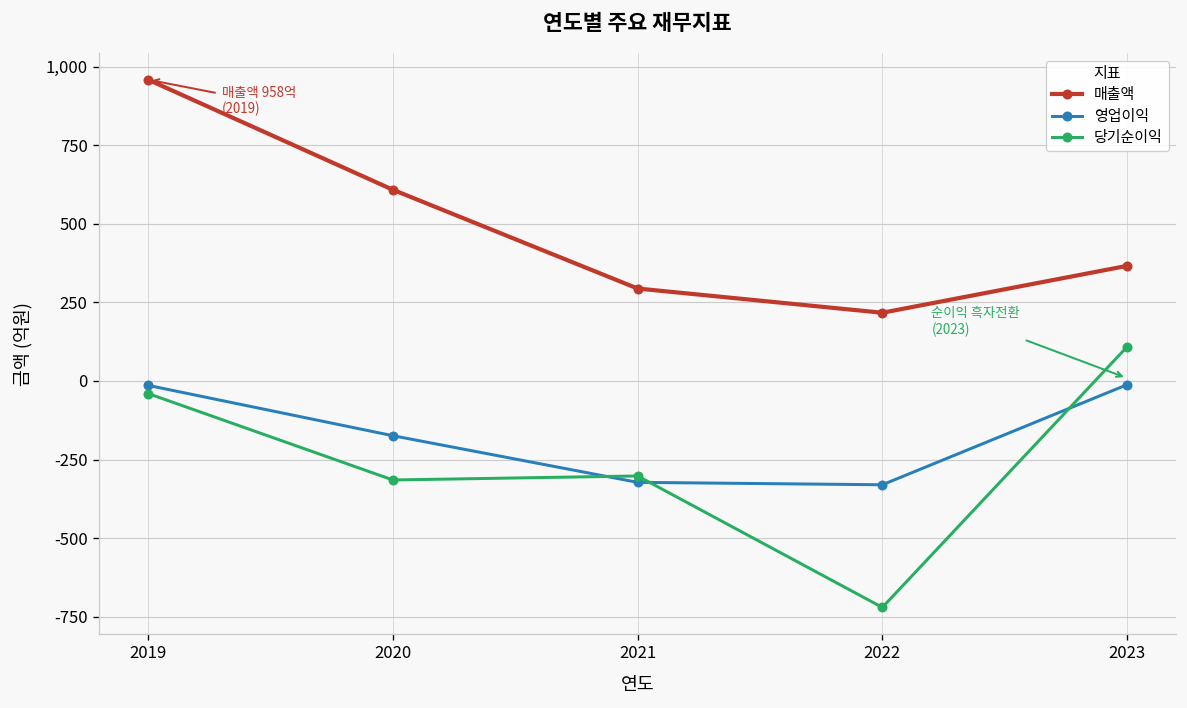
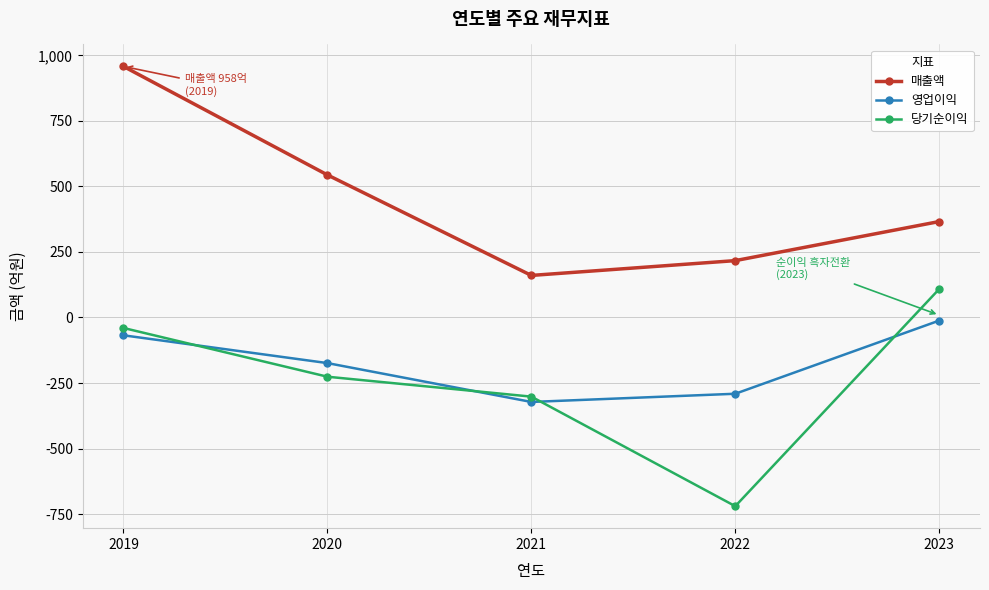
영업이익, 2019: -10 -> -70
매출액, 2020: 610 -> 540
당기순이익, 2020: -310 -> -230
매출액, 2021: 290 -> 160
영업이익, 2022: -330 -> -290
